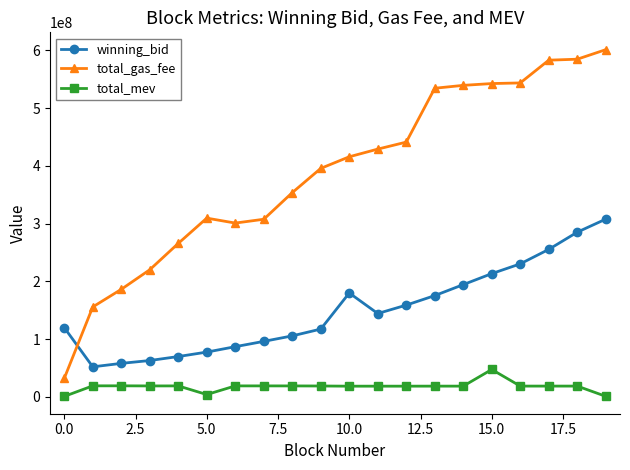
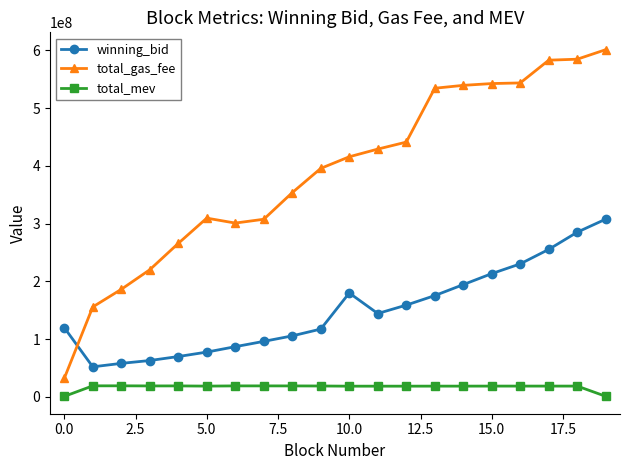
total_mev, 5.0: 0 -> 20000000
total_mev, 15.0: 50000000 -> 20000000
